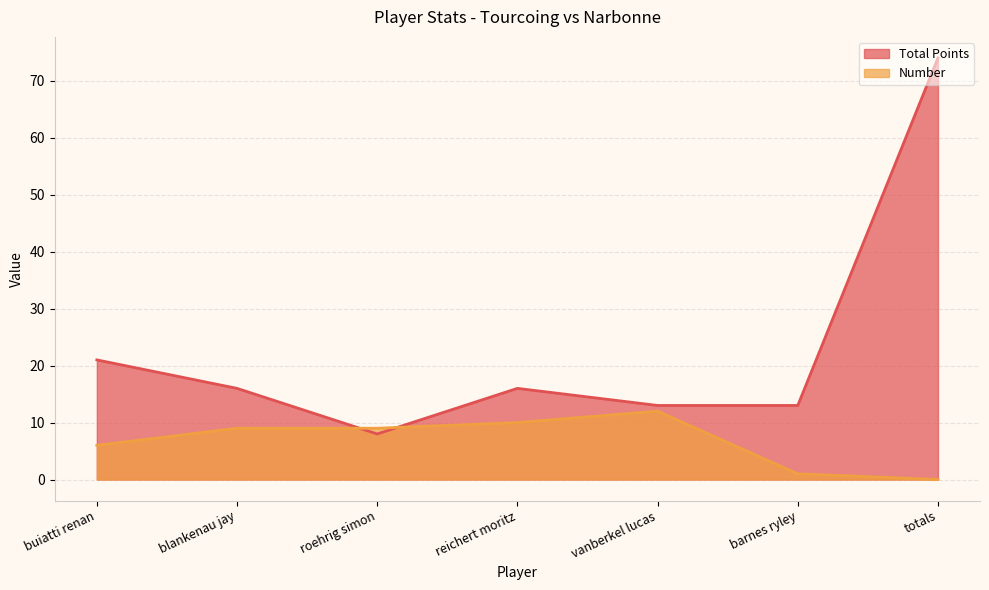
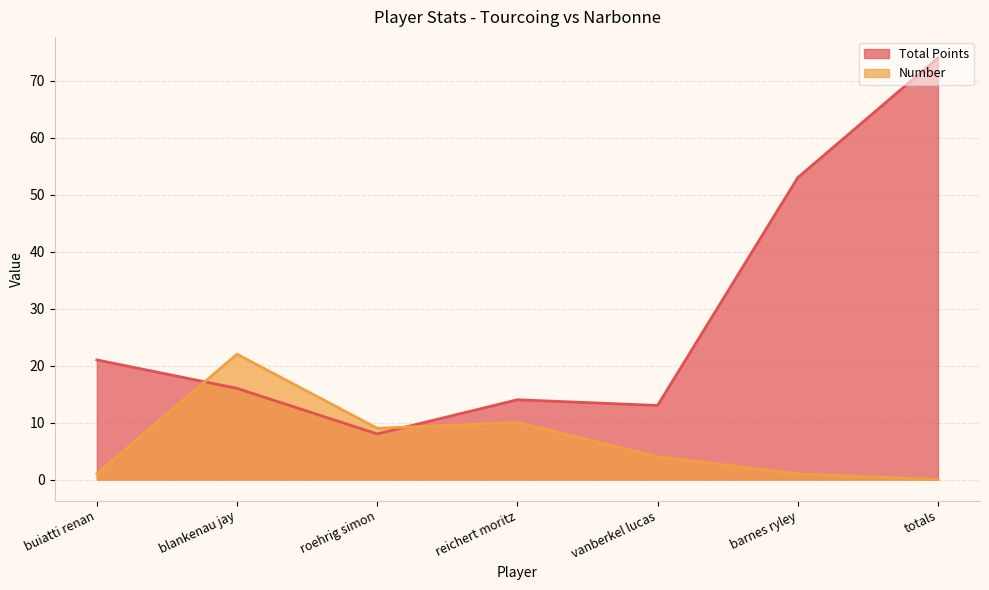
Number, buiatti renan: 6 -> 1
Number, blankenau jay: 9 -> 22
Total Points, reichert moritz: 16 -> 14
Number, vanberkel lucas: 12 -> 4
Total Points, barnes ryley: 13 -> 53
